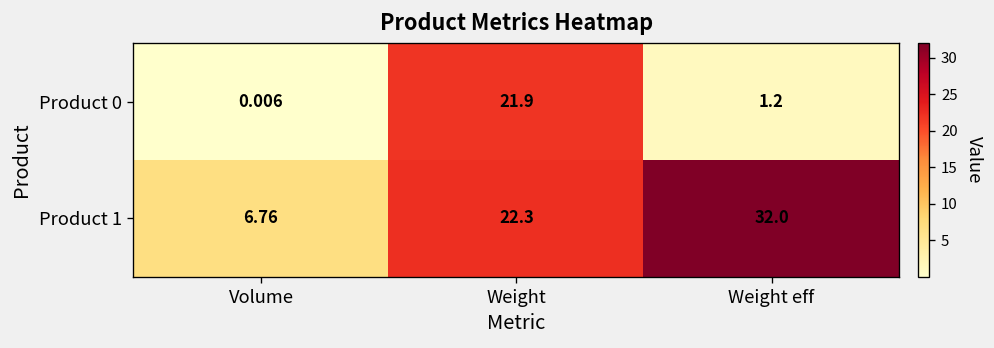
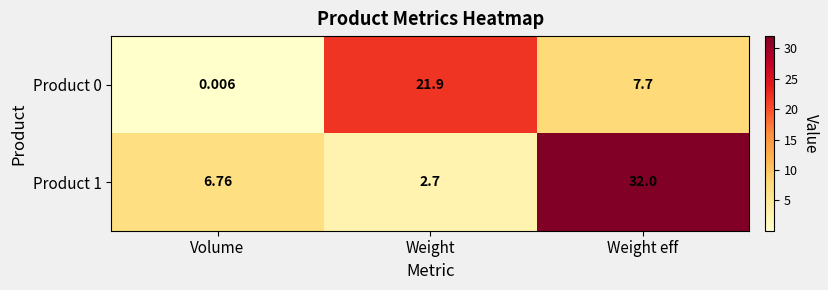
Product 0, Weight eff: 1.2 -> 7.7
Product 1, Weight: 22.3 -> 2.7
